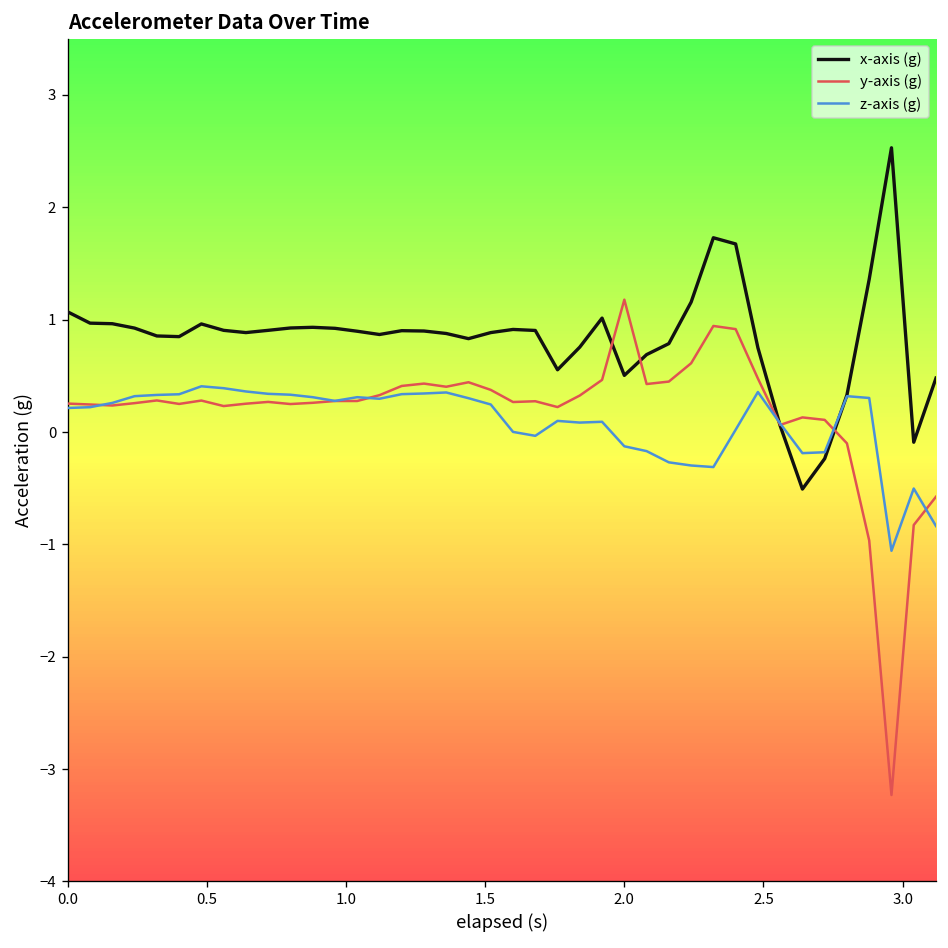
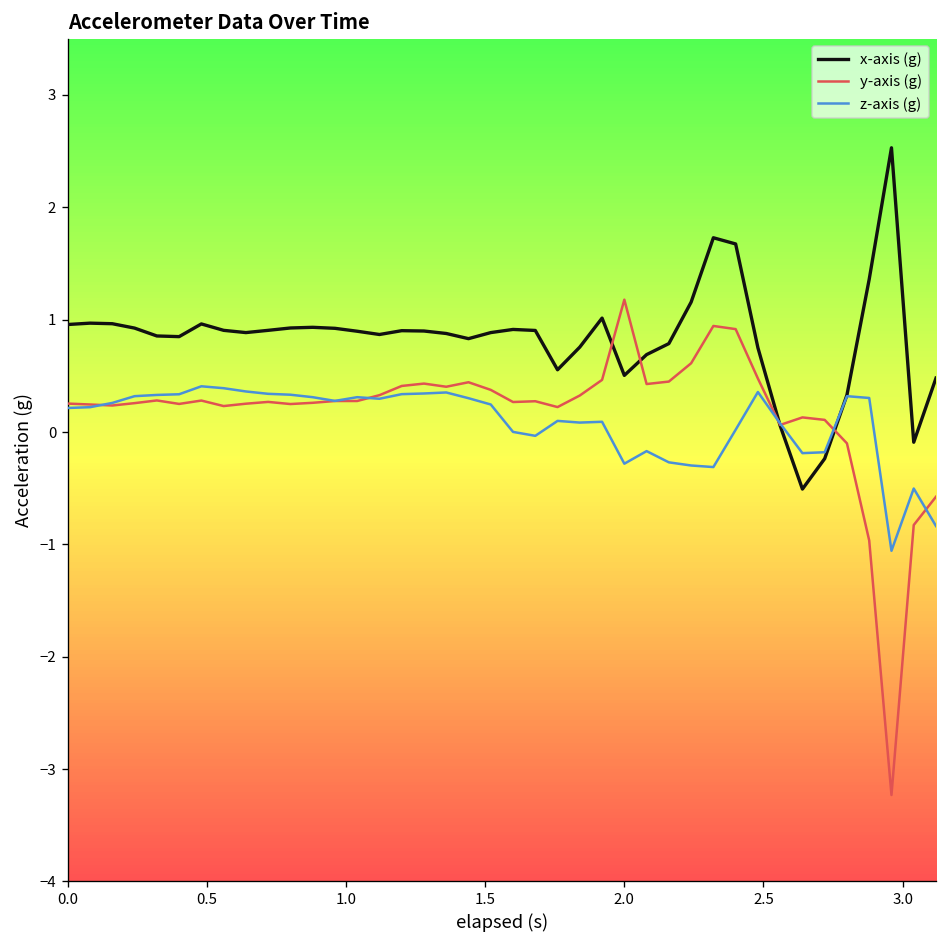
x-axis (g), 0.0: 1.1 -> 1.0
z-axis (g), 2.0: -0.1 -> -0.3
